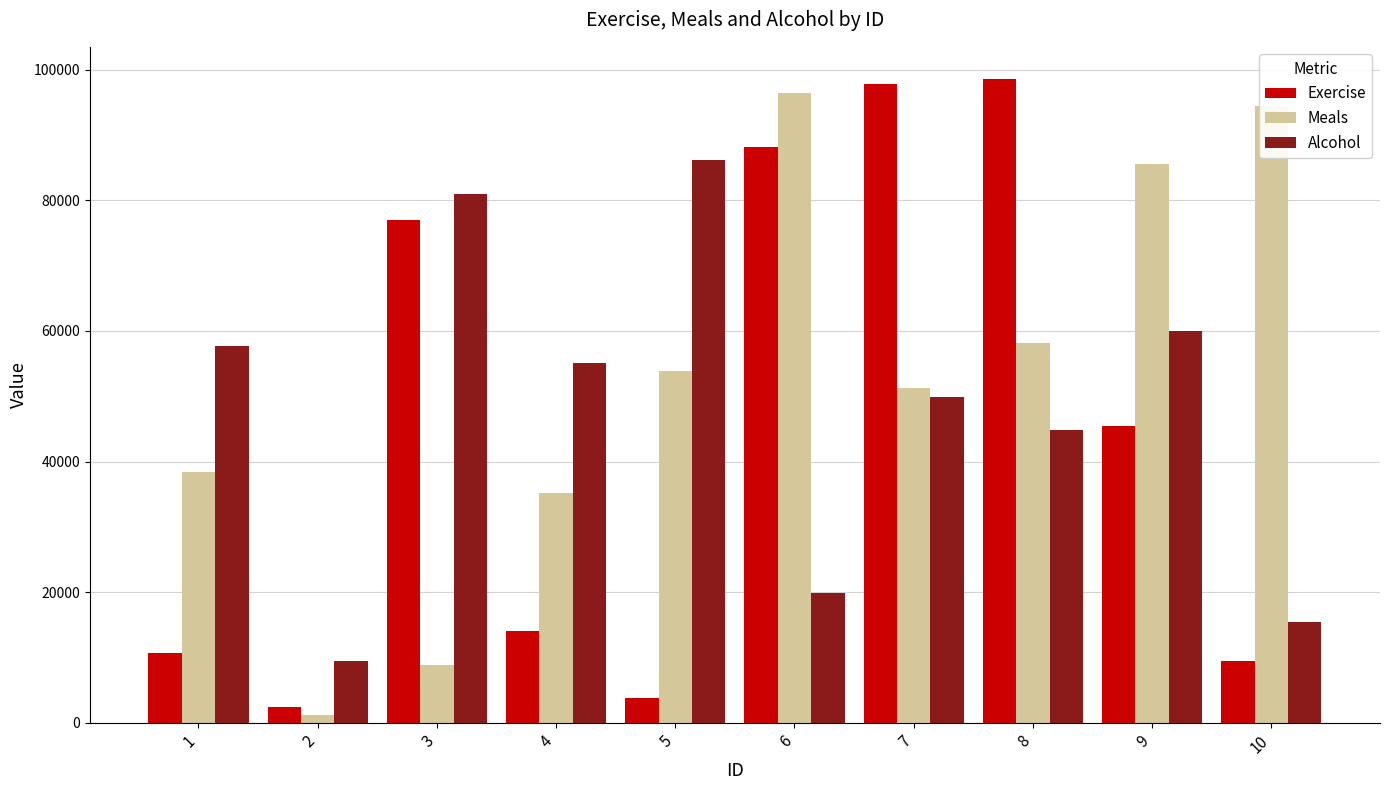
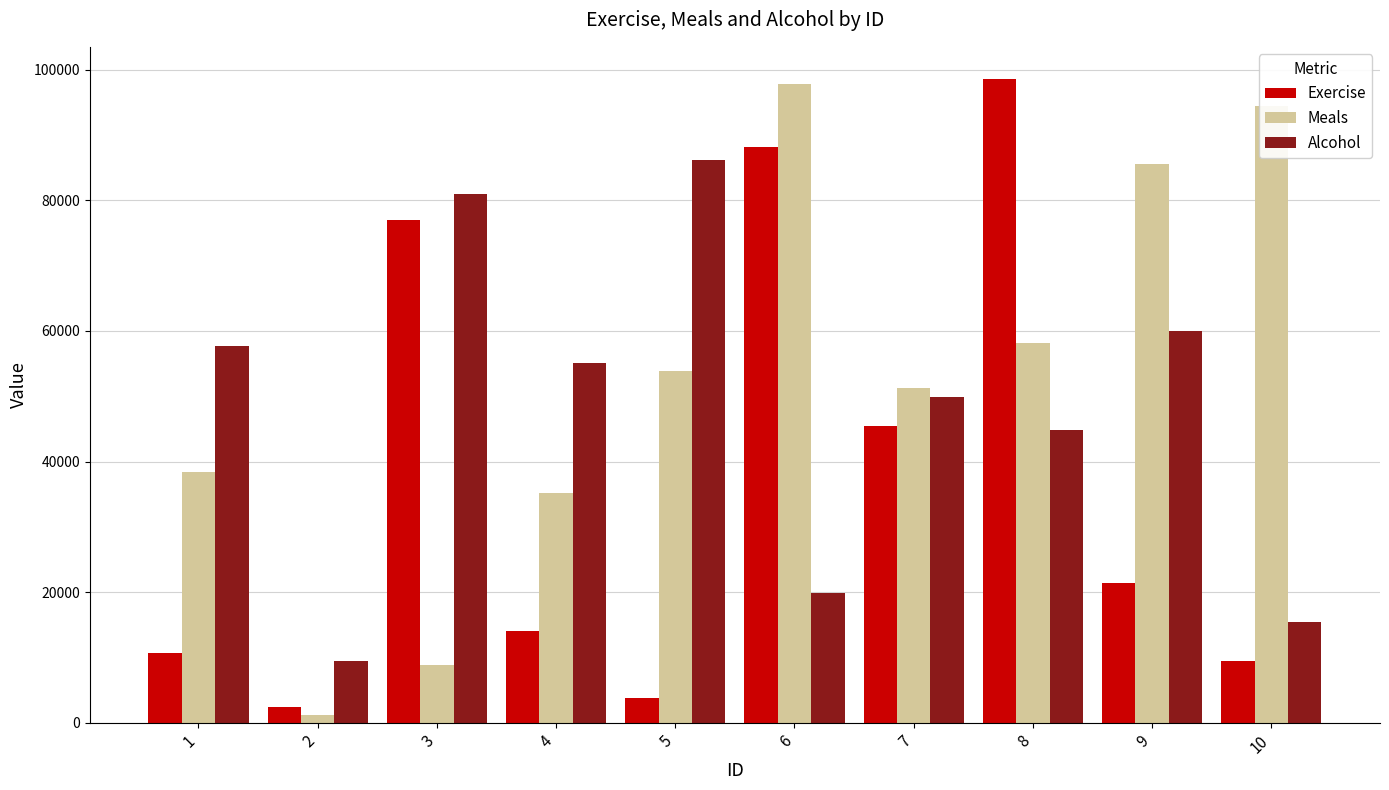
Meals, 6: 96000 -> 98000
Exercise, 7: 98000 -> 45000
Exercise, 9: 45000 -> 21000
